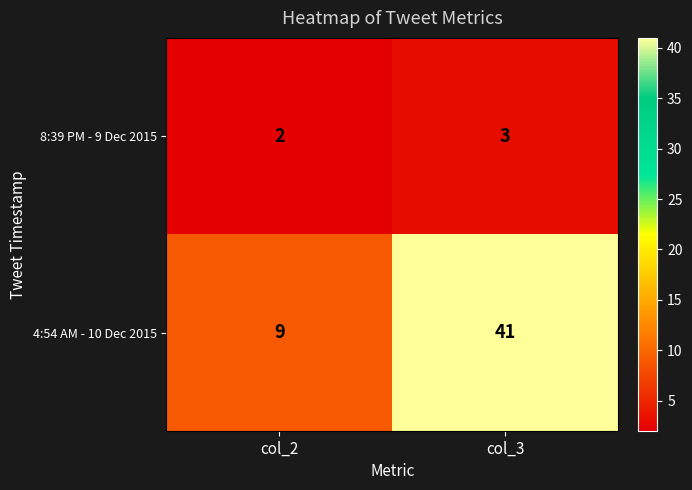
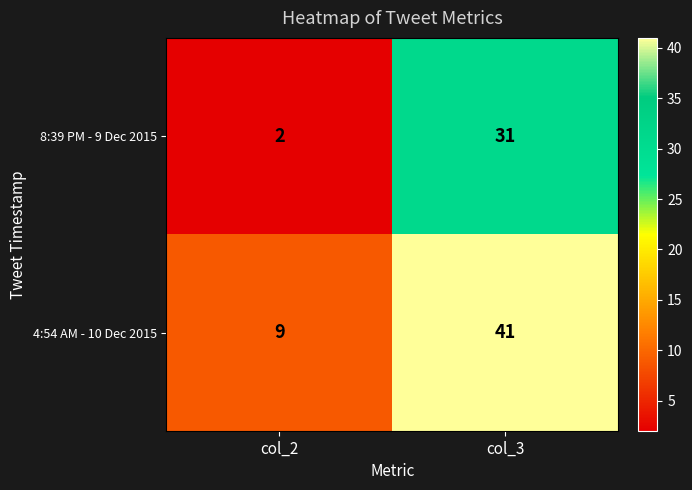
8:39 PM - 9 Dec 2015, col_3: 3 -> 31
